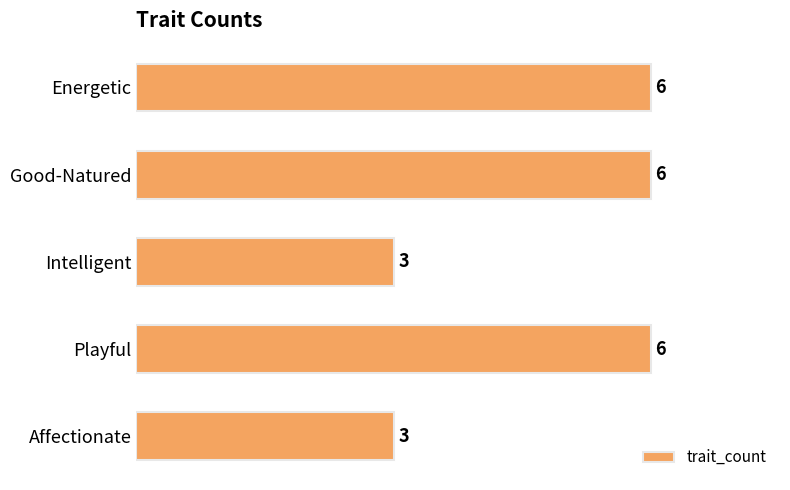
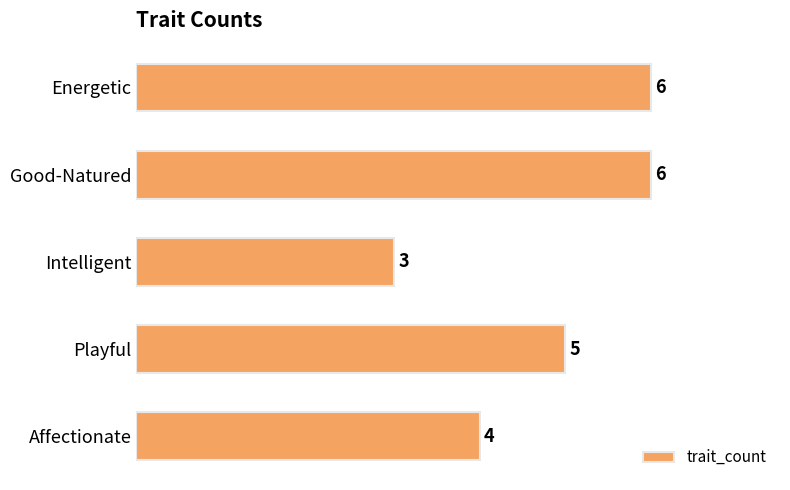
Playful: 6 -> 5
Affectionate: 3 -> 4
